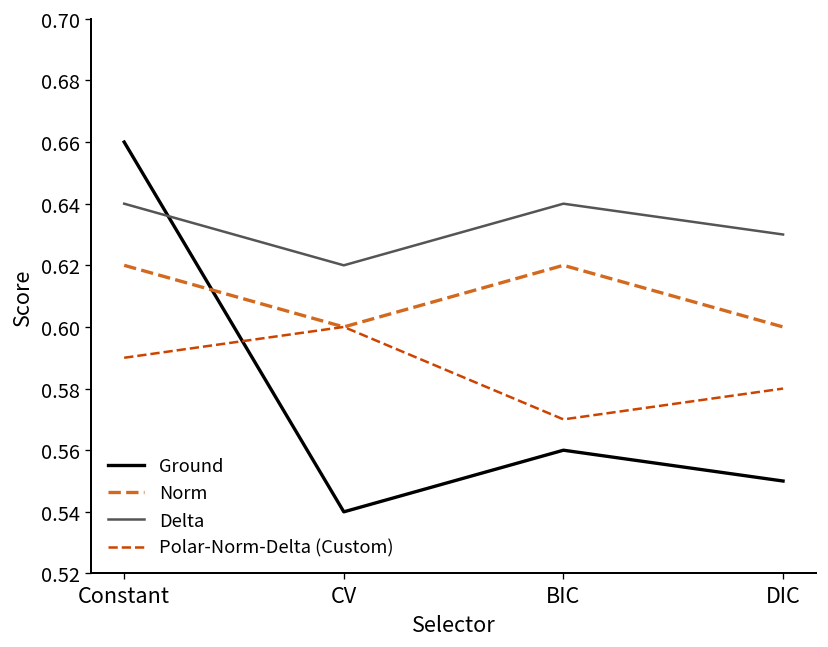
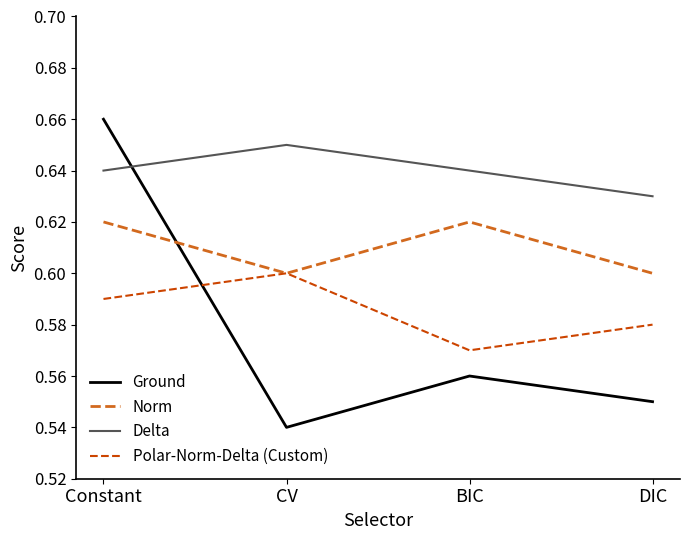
Delta, CV: 0.62 -> 0.65
